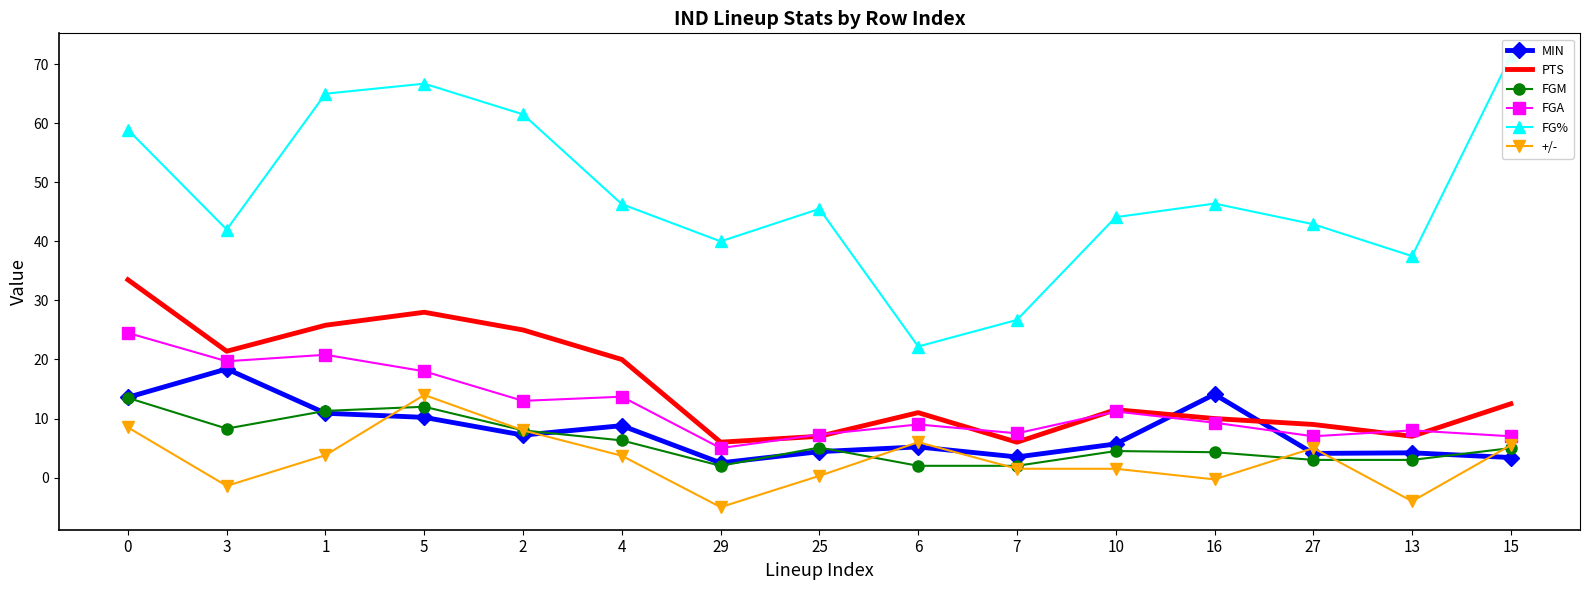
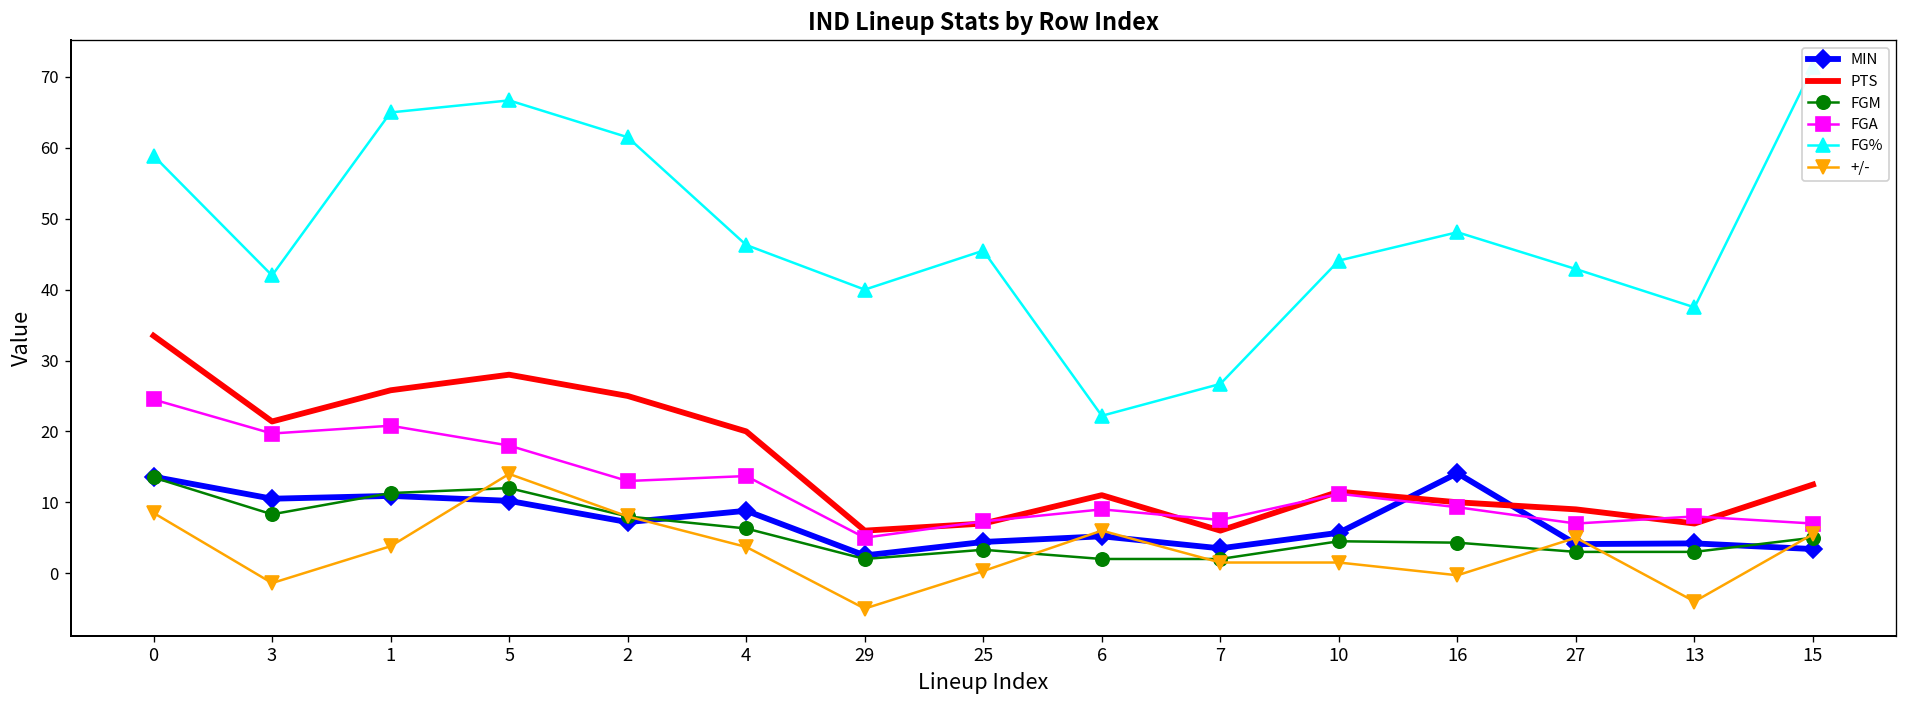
MIN, 3: 18 -> 11
FGM, 25: 5 -> 3
FG%, 16: 46 -> 48
